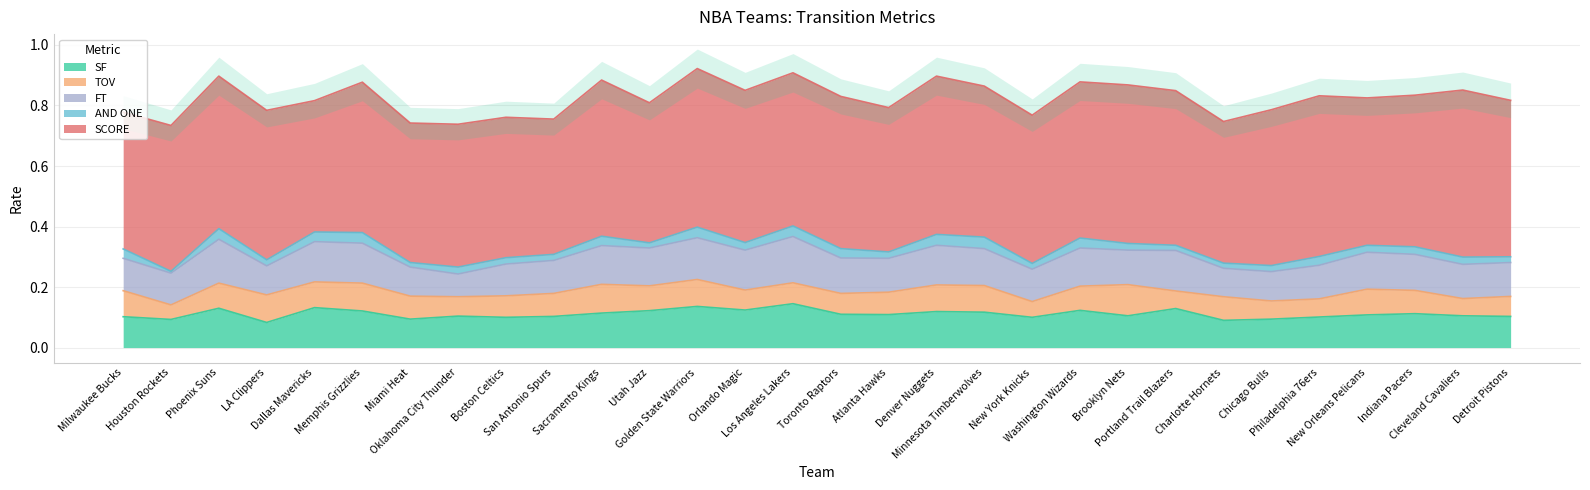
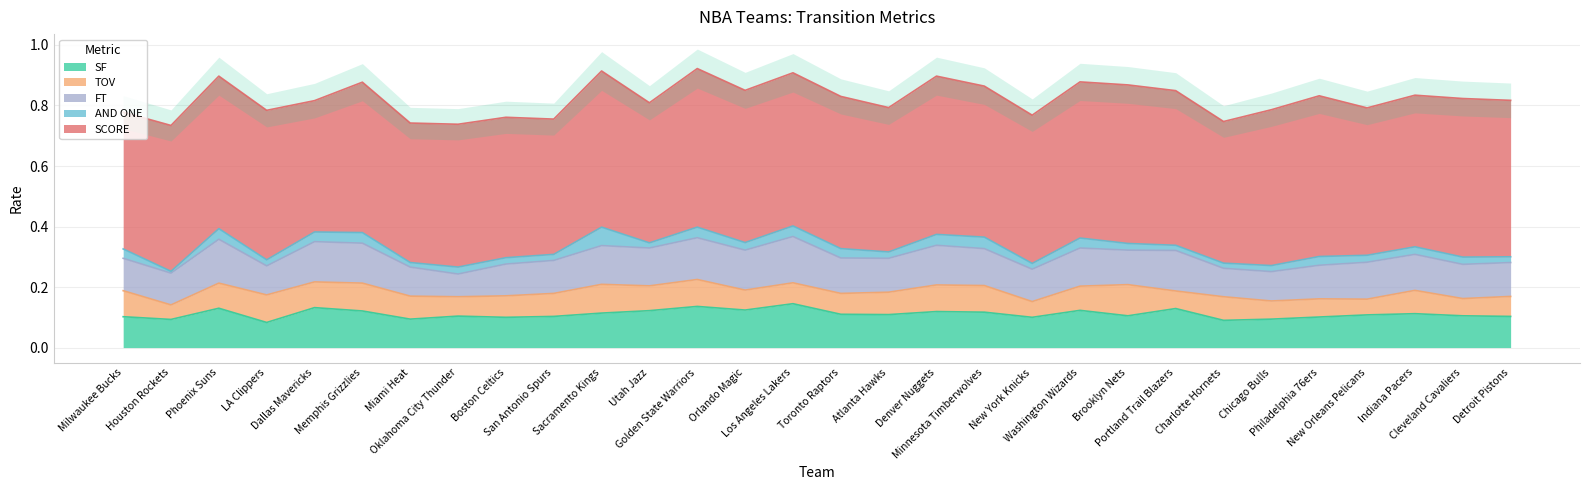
AND ONE, Sacramento Kings: 0.03 -> 0.06
TOV, New Orleans Pelicans: 0.09 -> 0.05
SCORE, Cleveland Cavaliers: 0.55 -> 0.52
